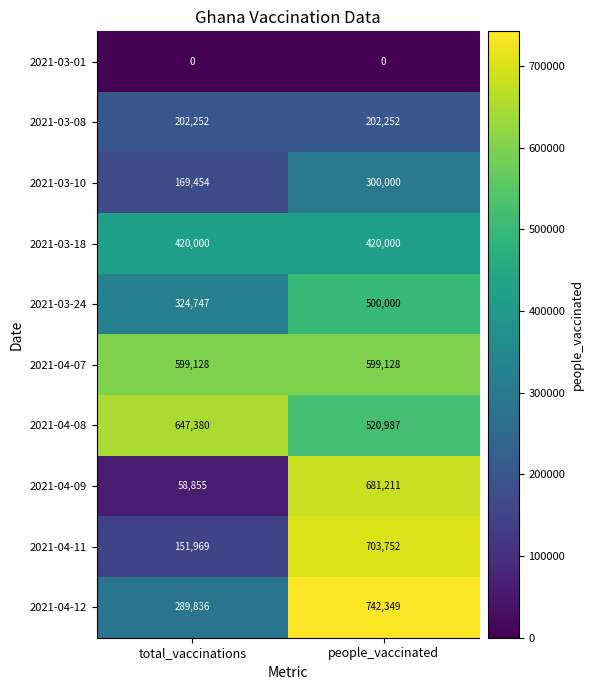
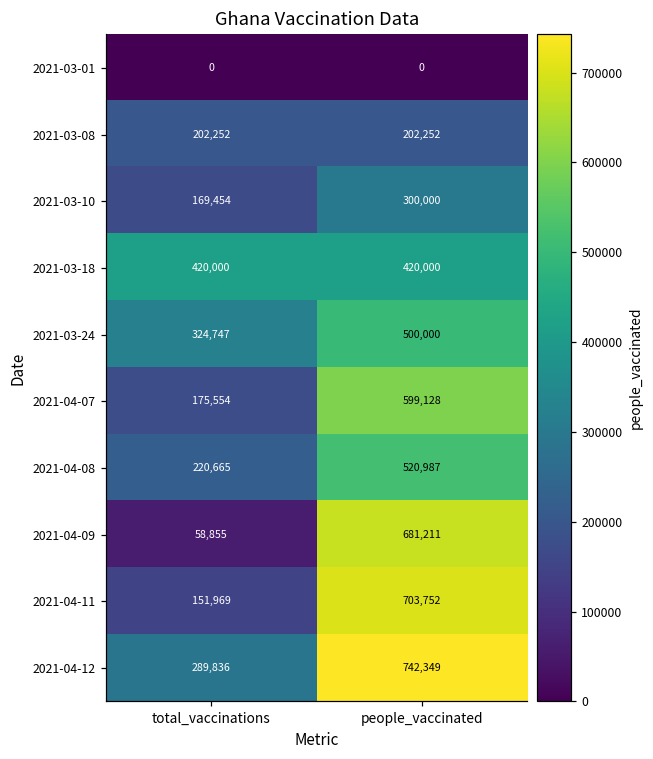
2021-04-07, total_vaccinations: 599,128 -> 175,554
2021-04-08, total_vaccinations: 647,380 -> 220,665
